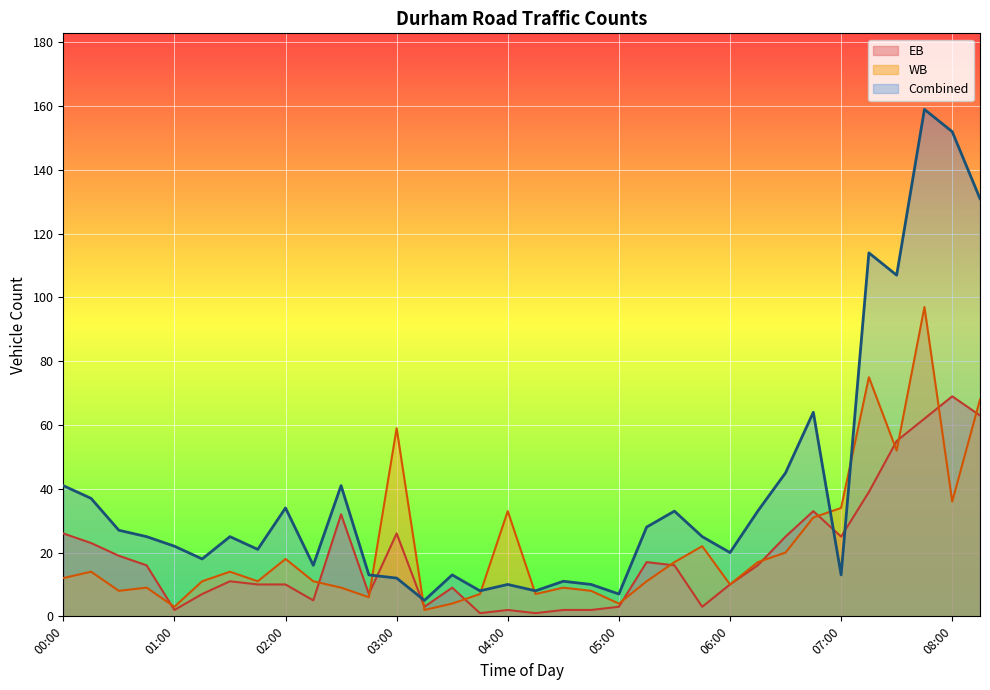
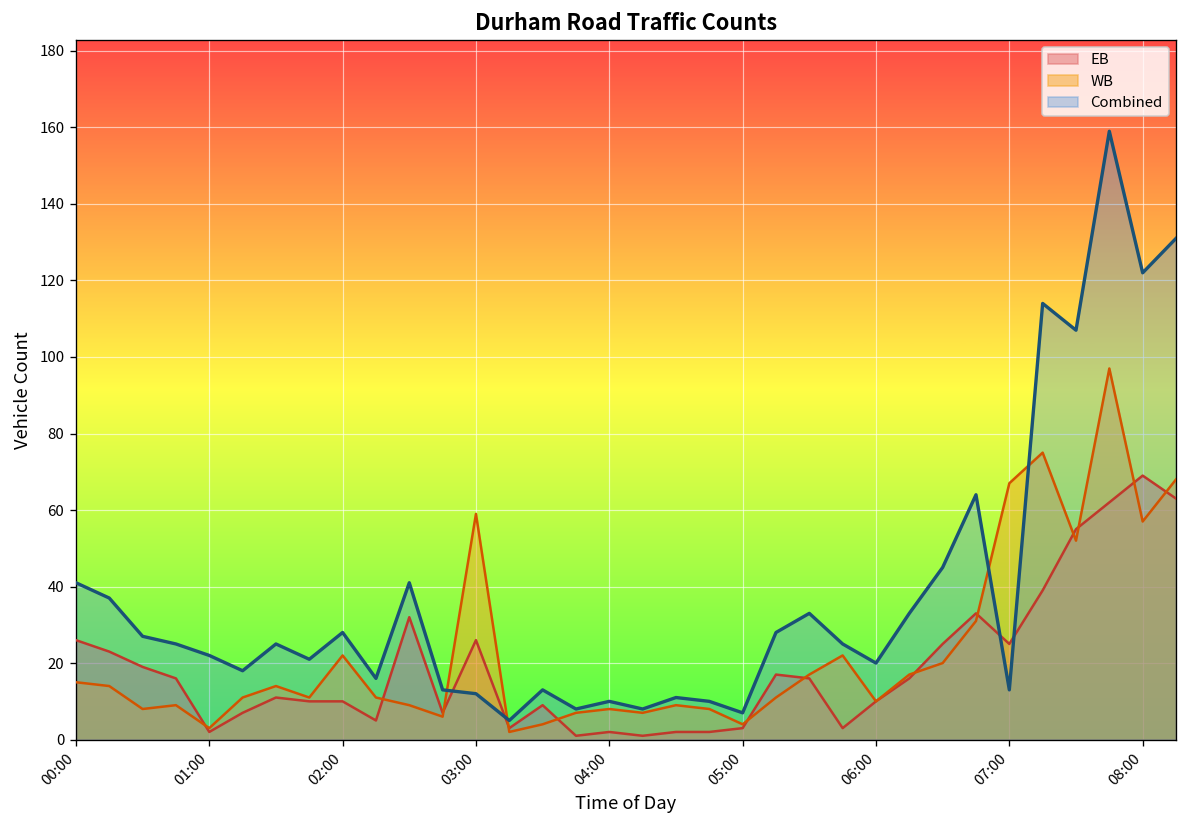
WB, 00:00: 12 -> 15
WB, 02:00: 18 -> 22
Combined, 02:00: 34 -> 28
WB, 04:00: 33 -> 8
WB, 07:00: 34 -> 67
WB, 08:00: 36 -> 57
Combined, 08:00: 152 -> 122
